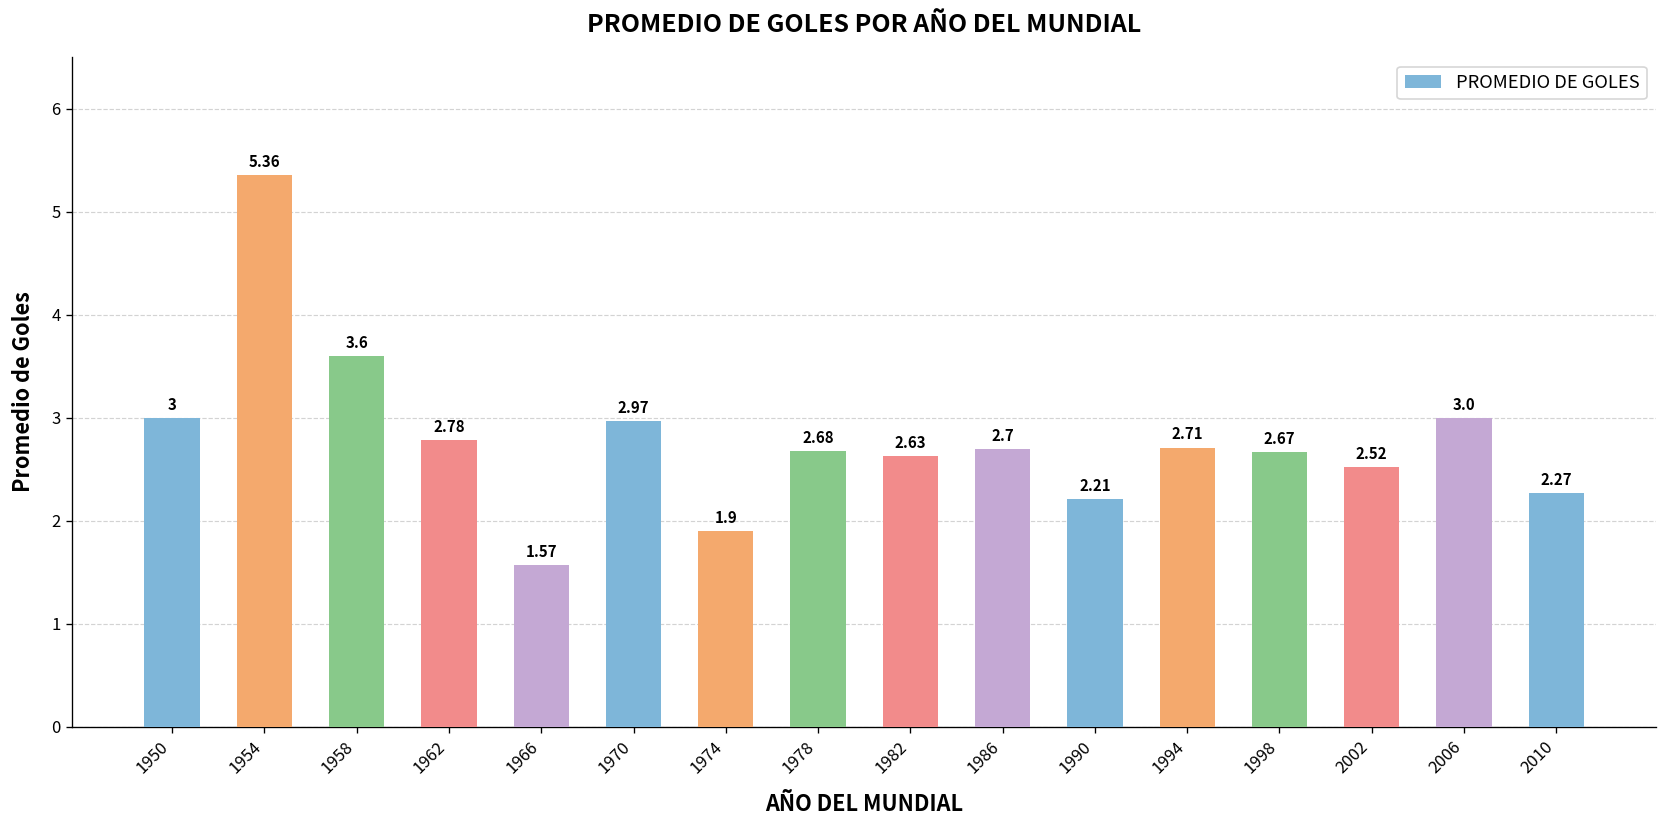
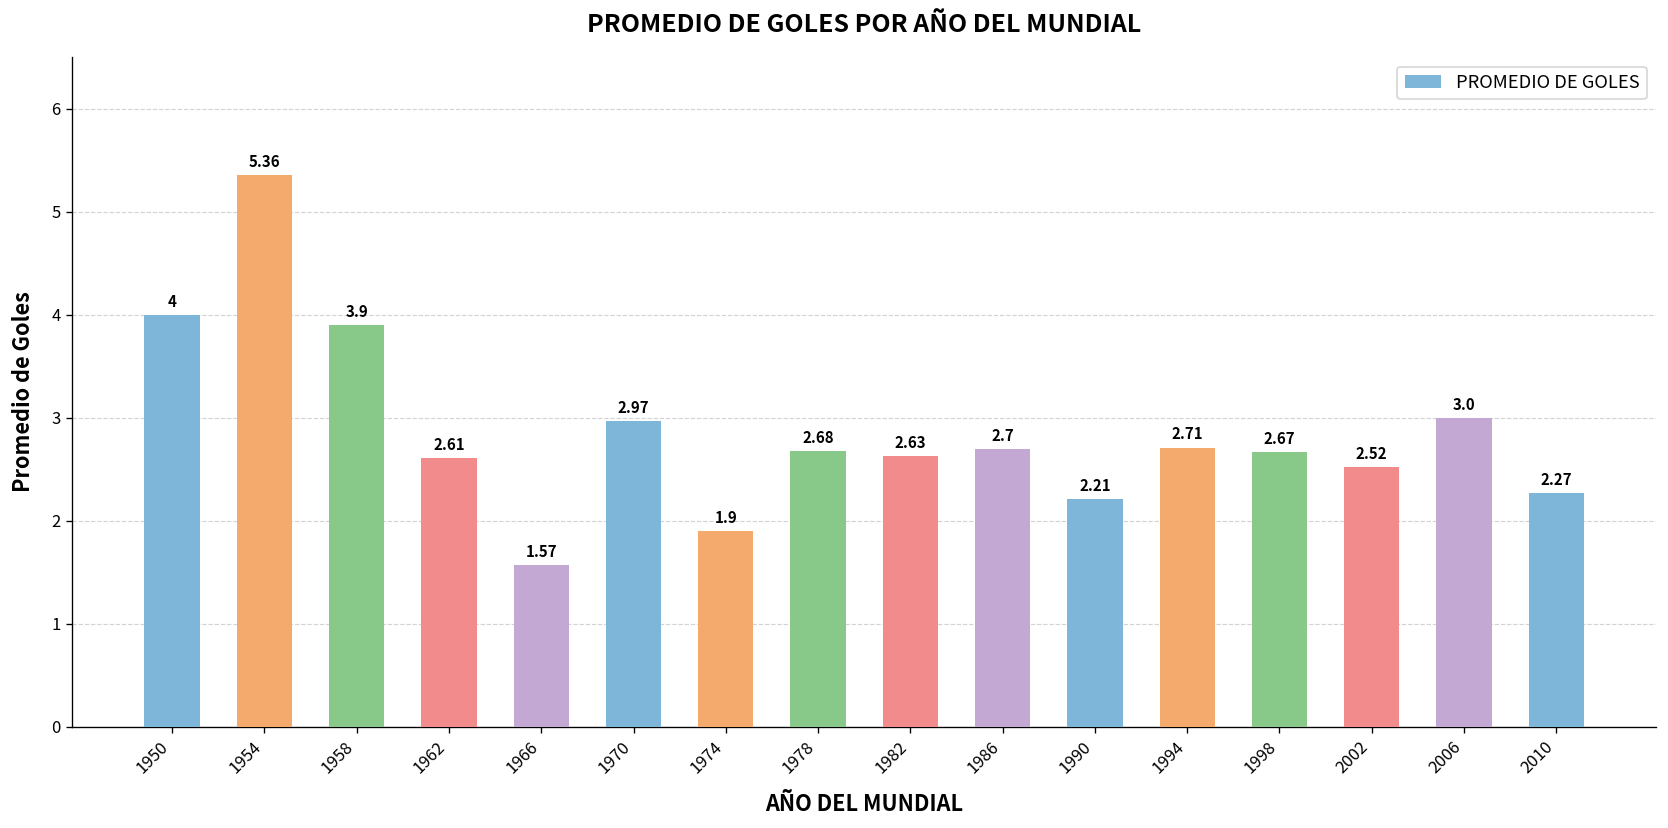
1950: 3 -> 4
1958: 3.6 -> 3.9
1962: 2.78 -> 2.61
